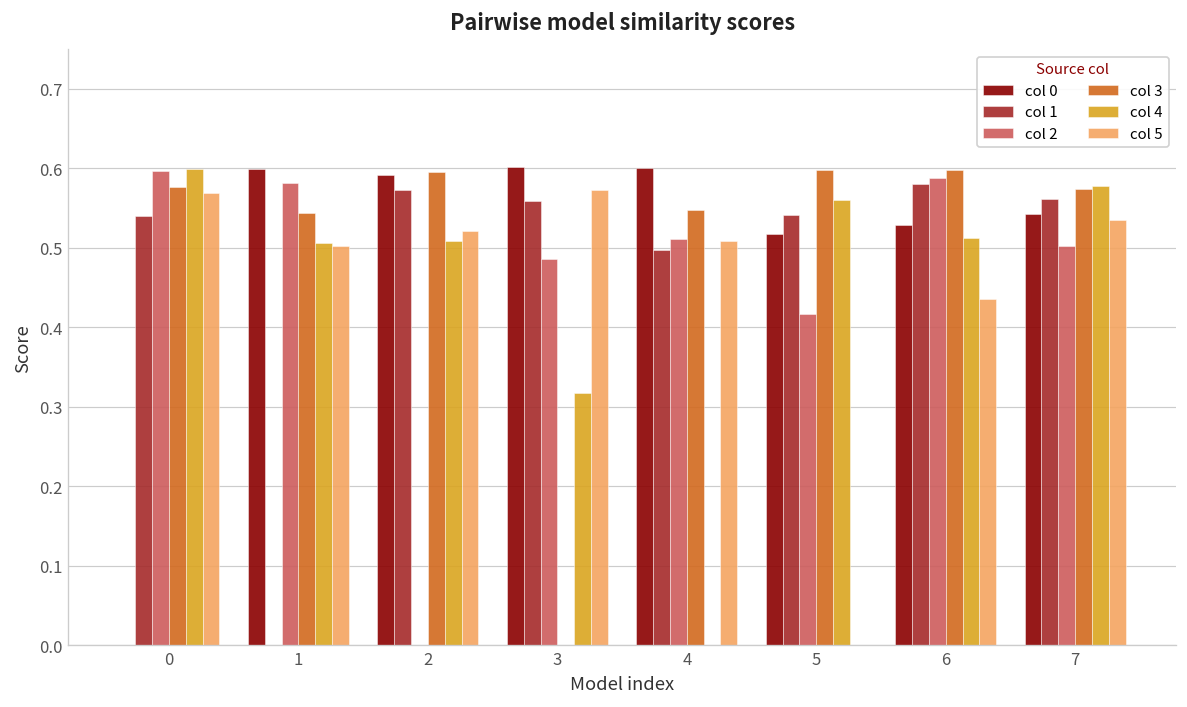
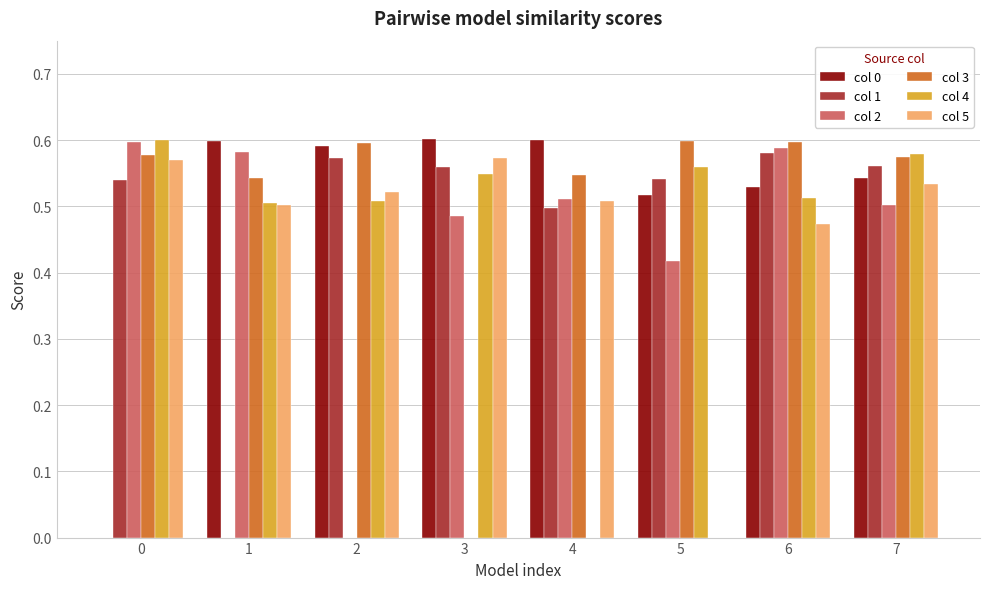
col 4, 3: 0.32 -> 0.55
col 5, 6: 0.44 -> 0.47
